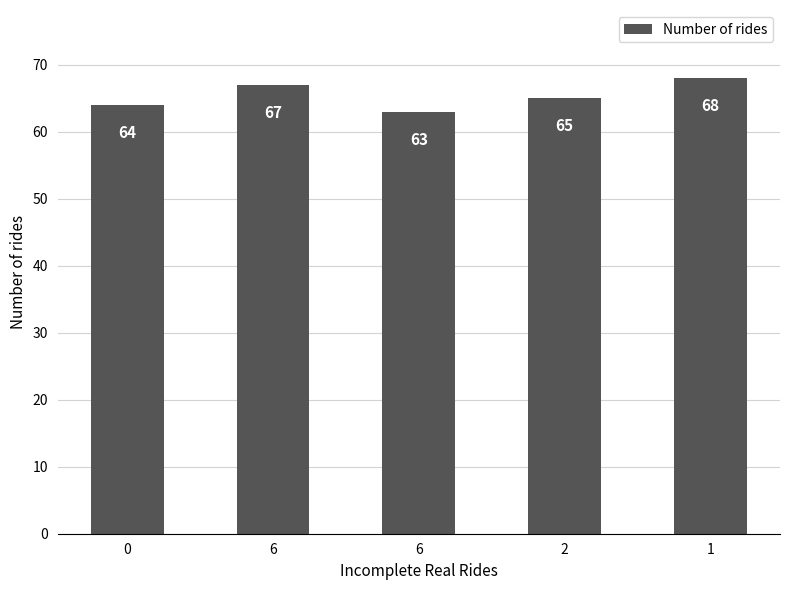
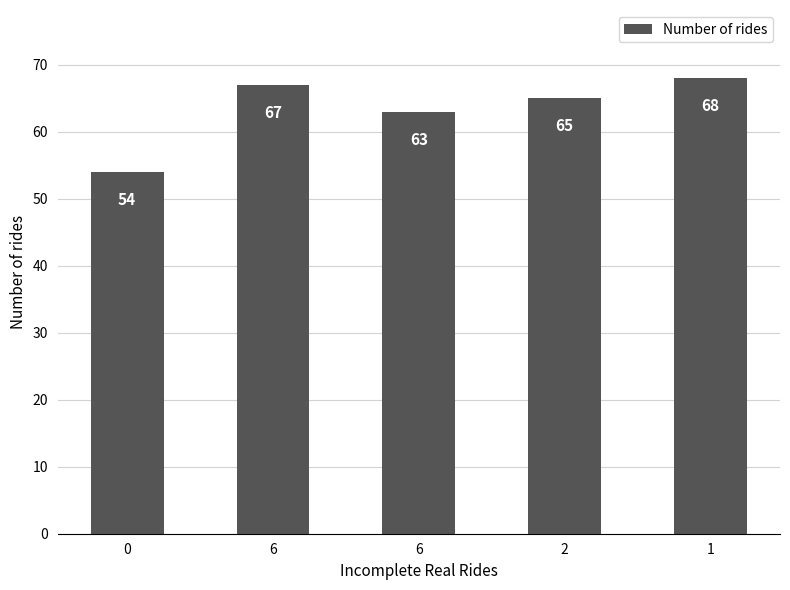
0: 64 -> 54
